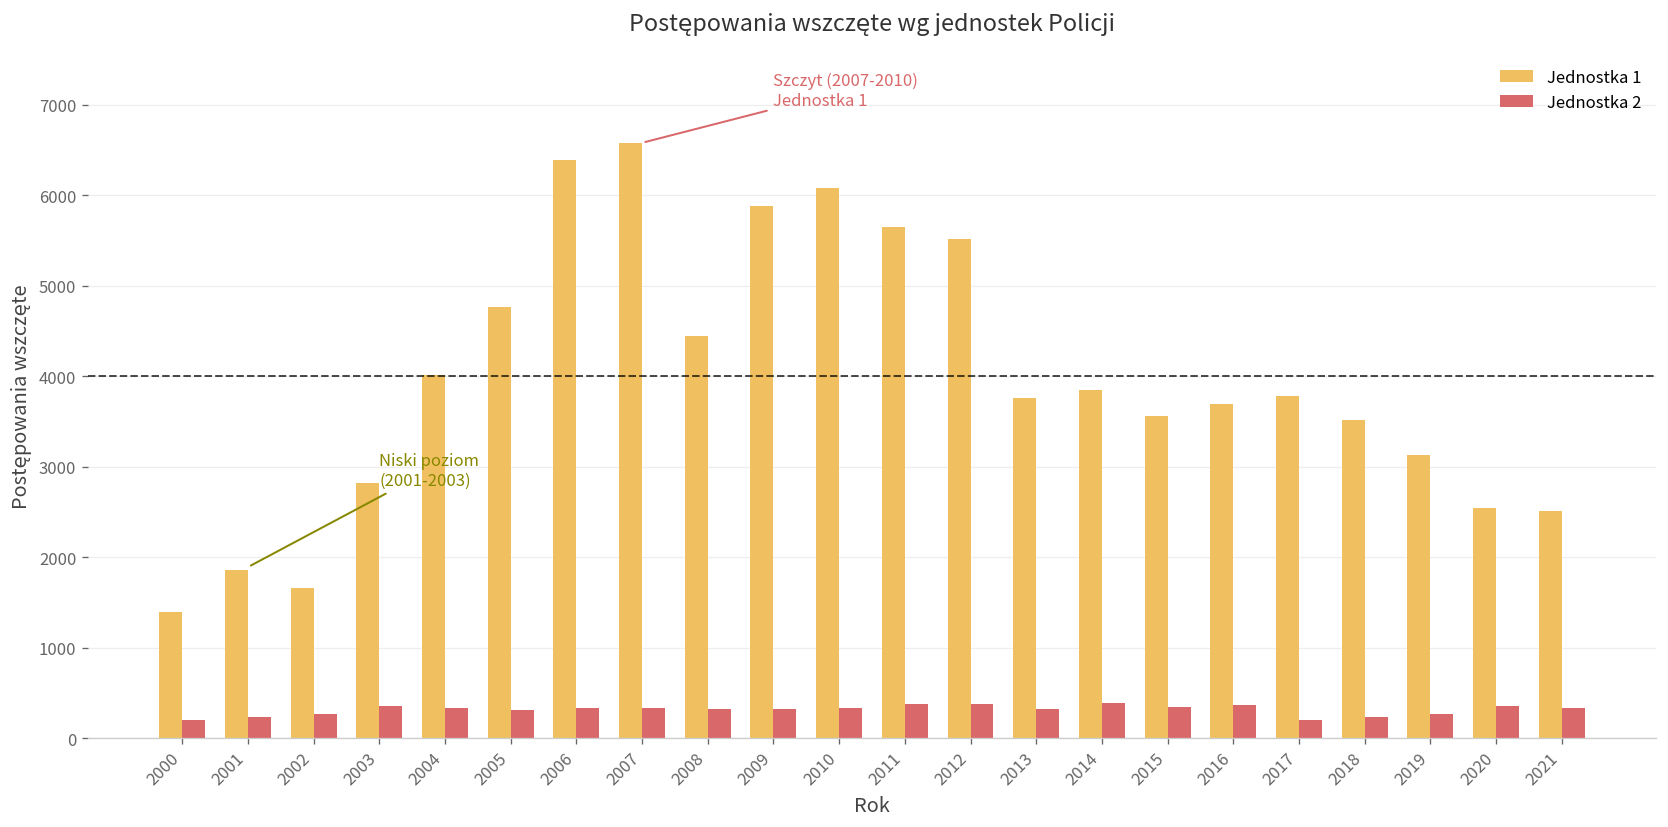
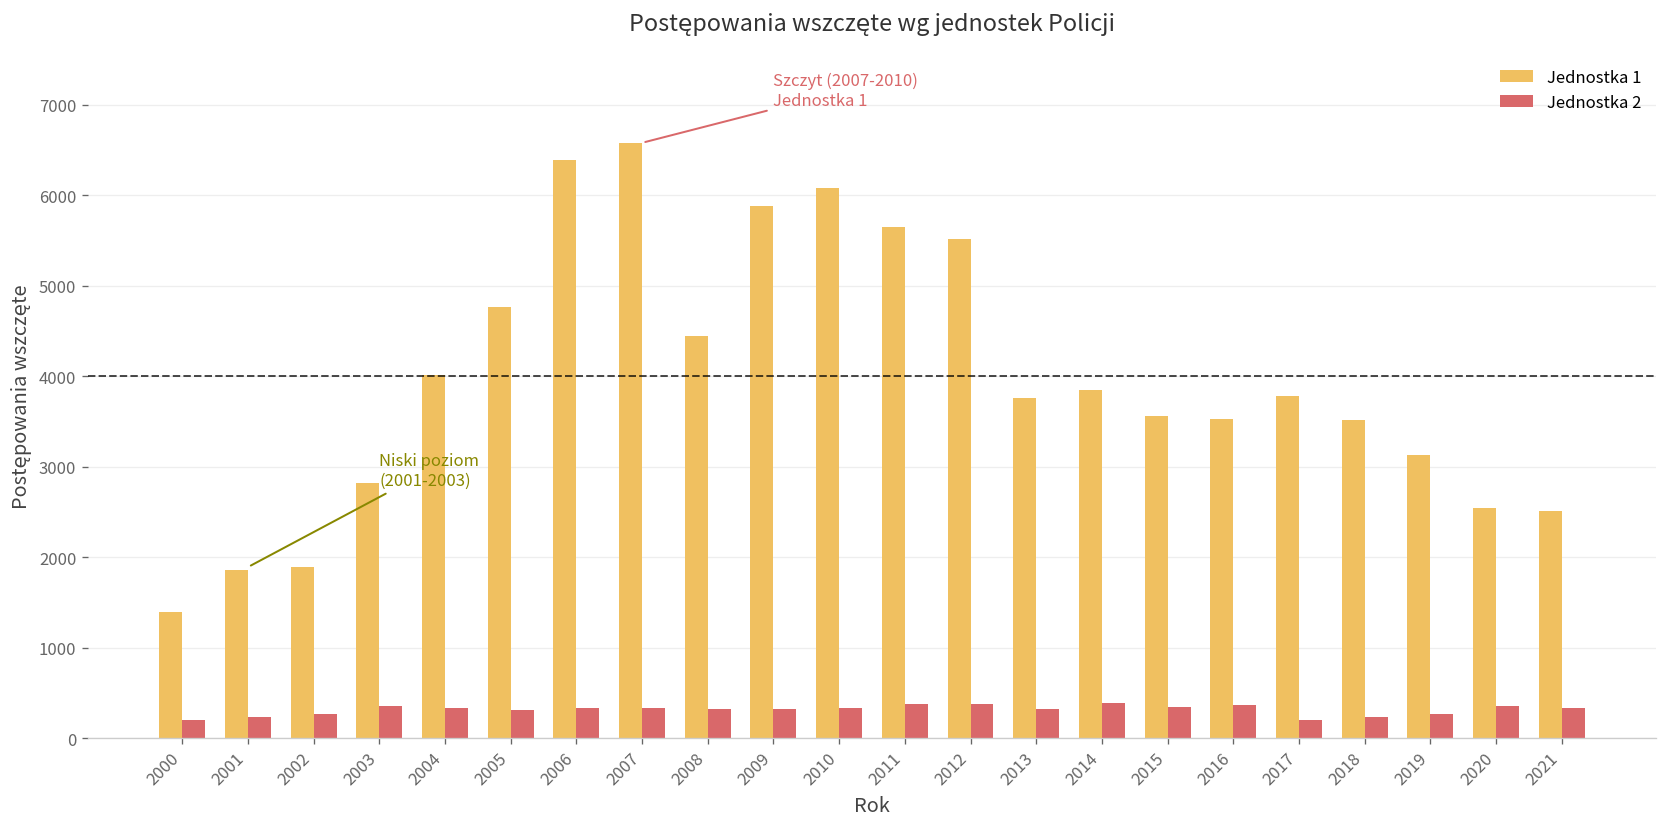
Jednostka 1, 2002: 1700 -> 1900
Jednostka 1, 2016: 3700 -> 3500
